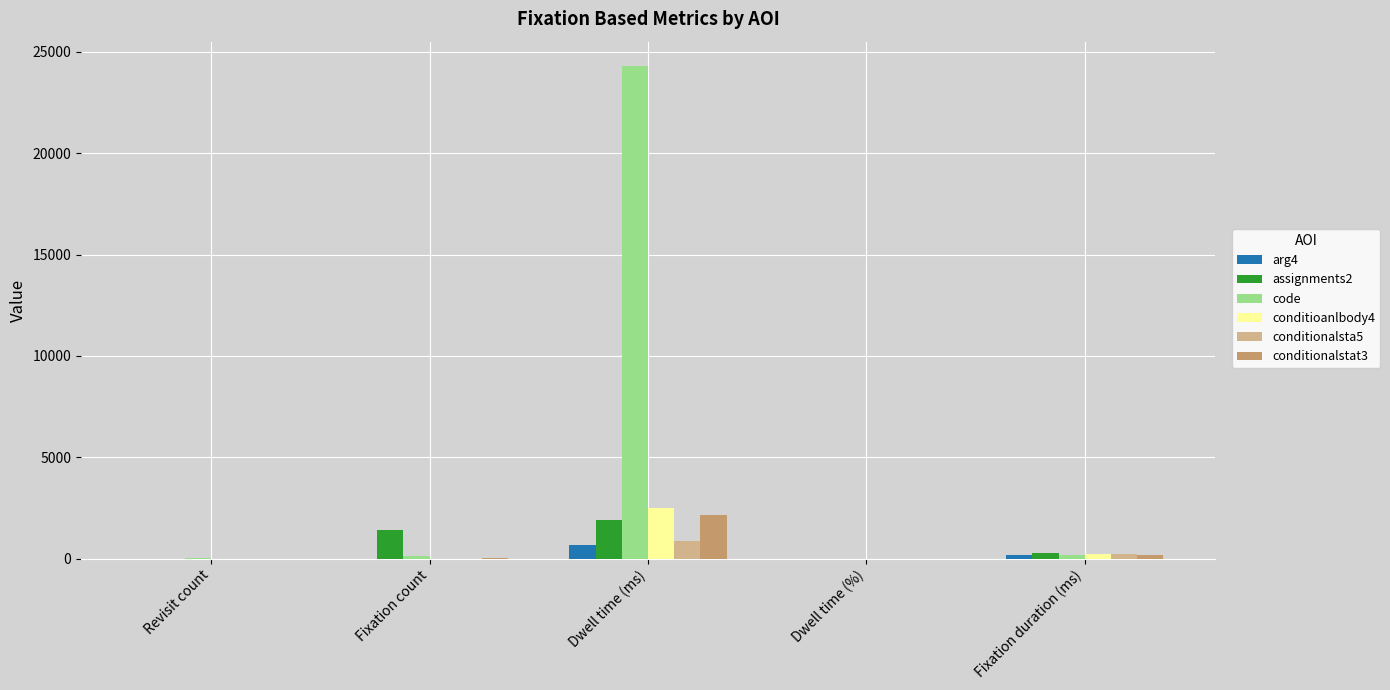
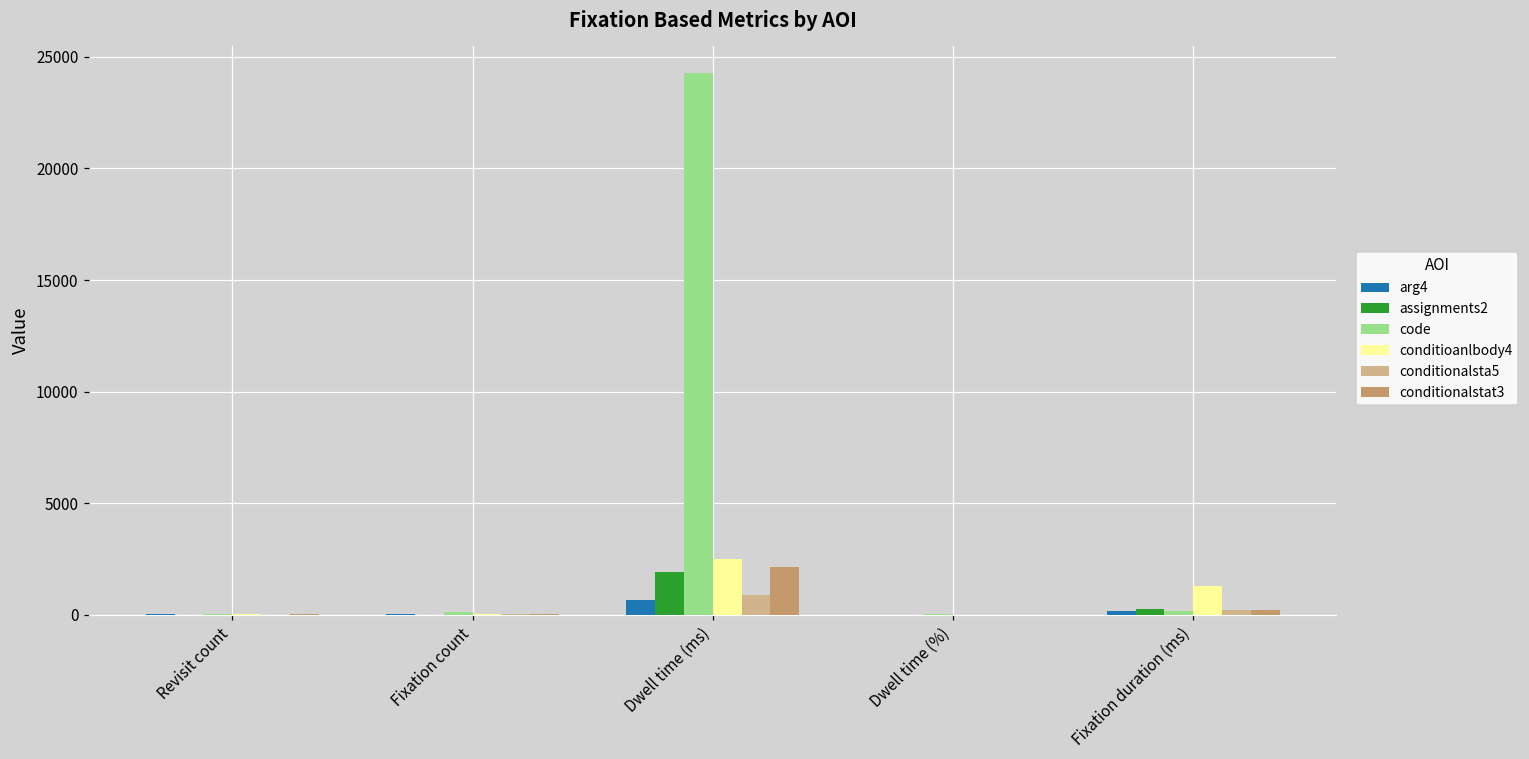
assignments2, Fixation count: 1400 -> 0
conditioanlbody4, Fixation duration (ms): 200 -> 1300
